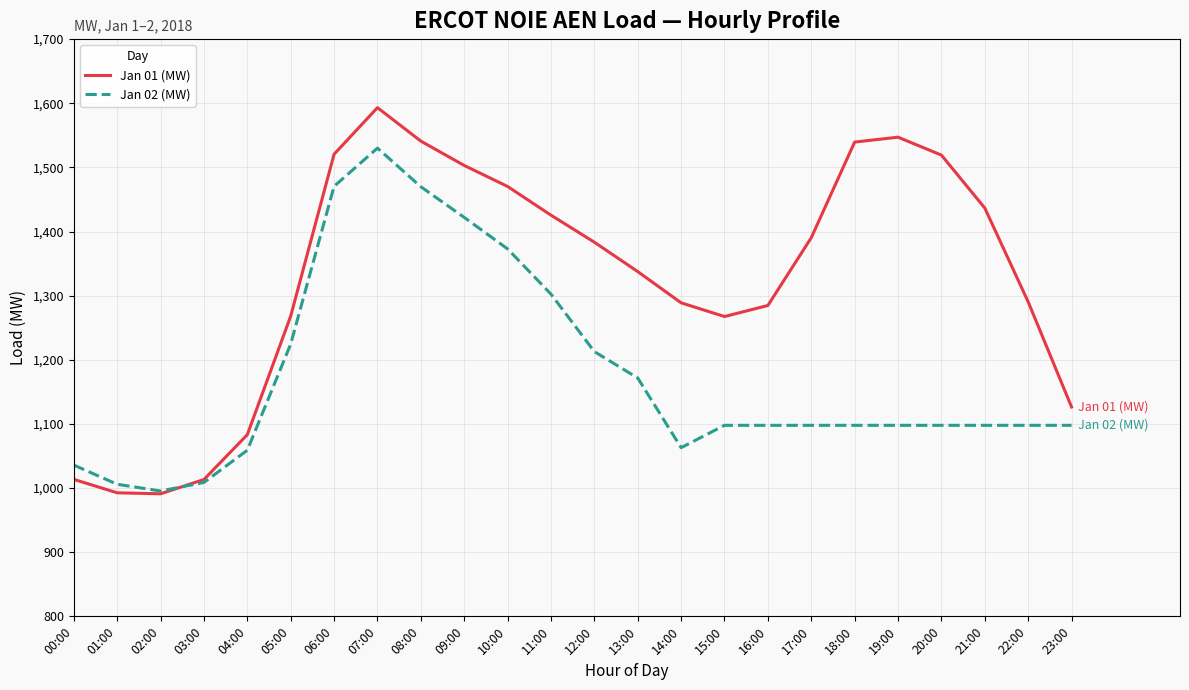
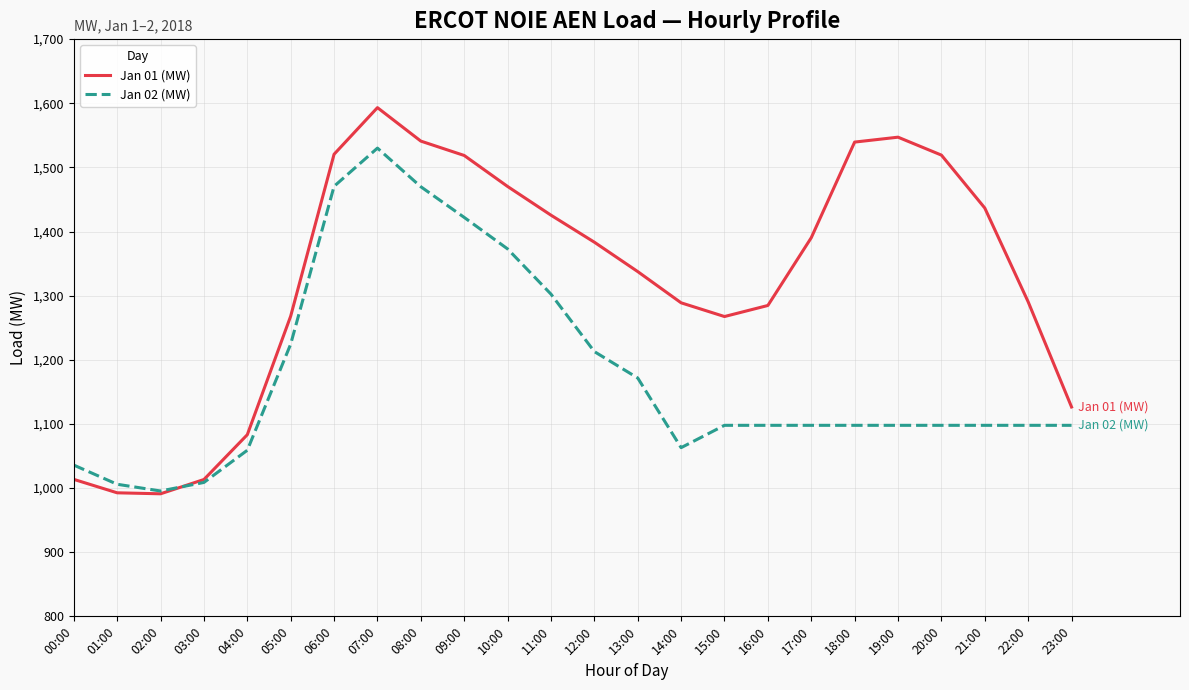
Jan 01 (MW), 09:00: 1,500 -> 1,520
